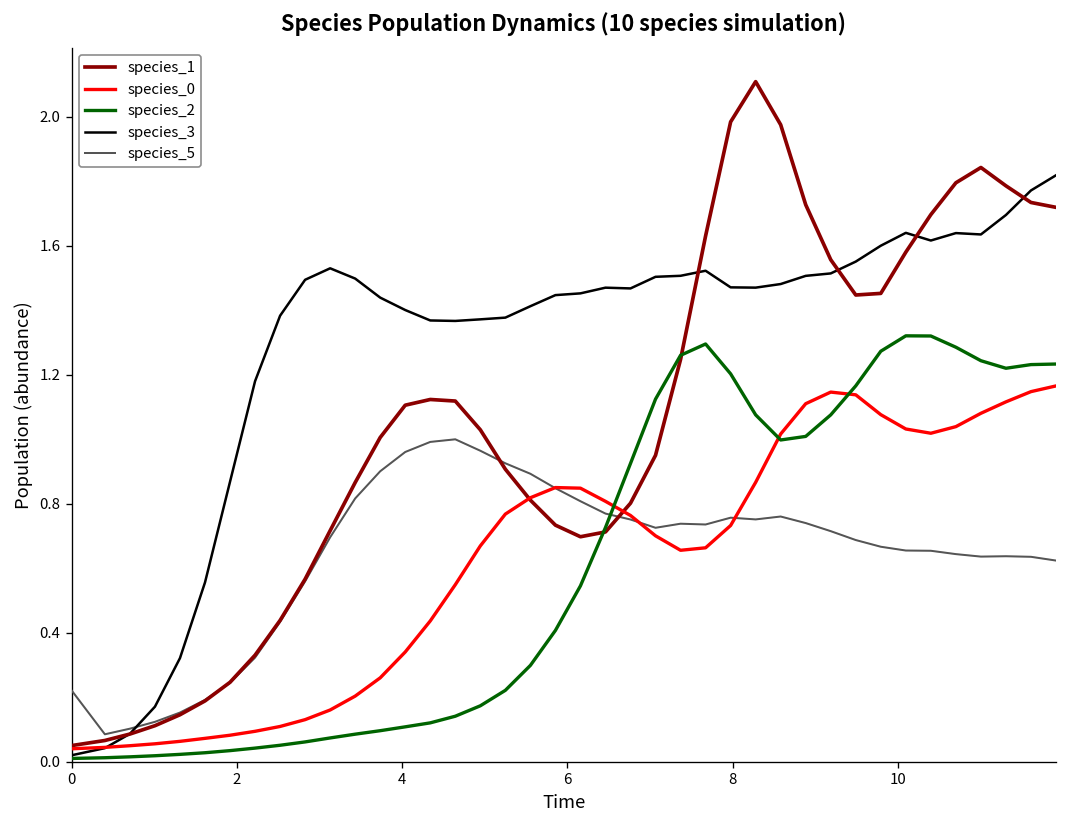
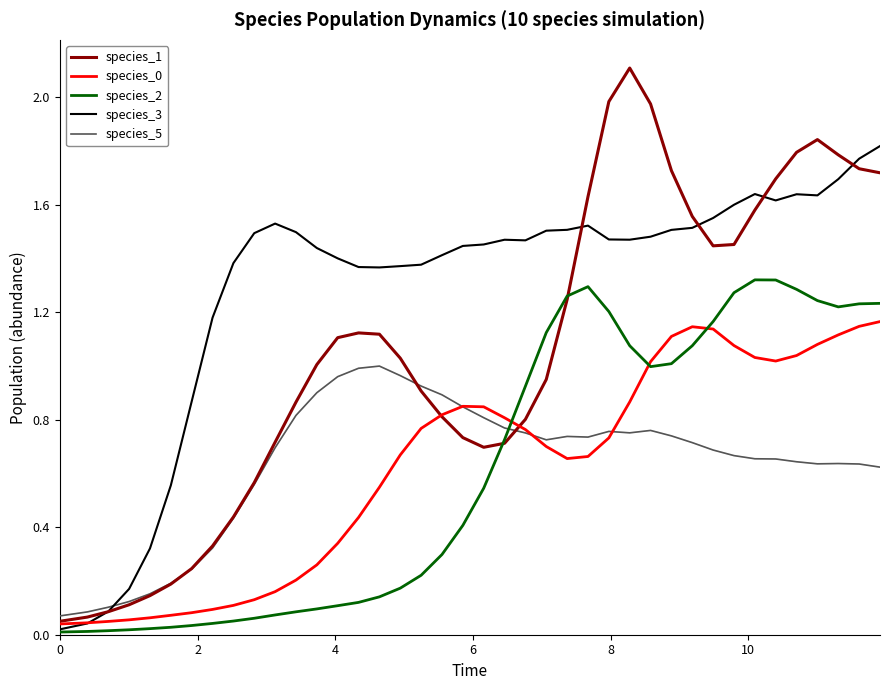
species_5, 0: 0.22 -> 0.07
